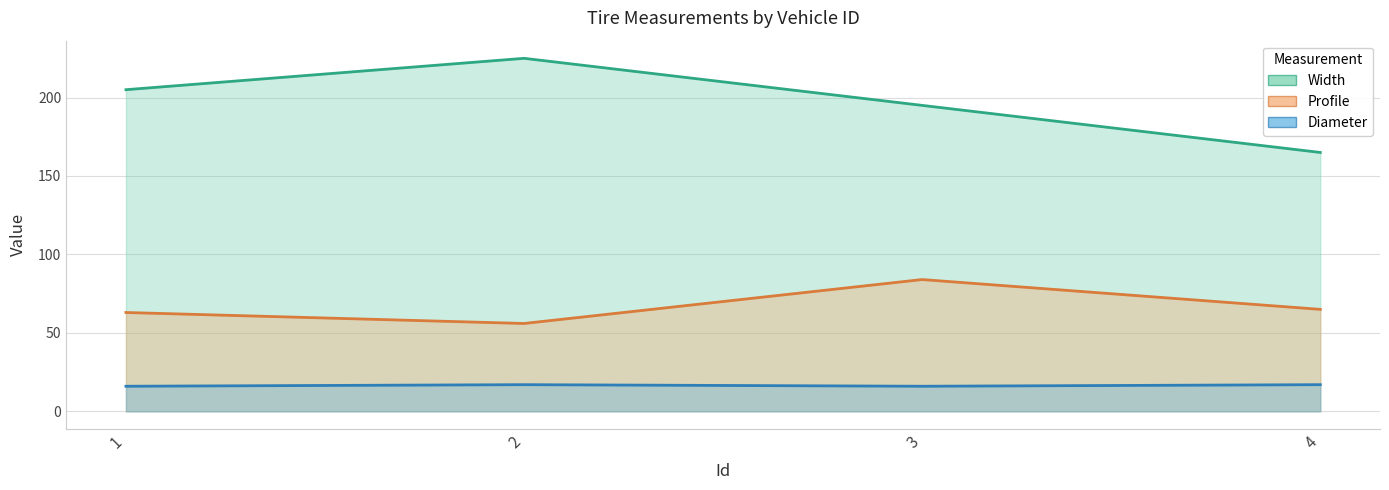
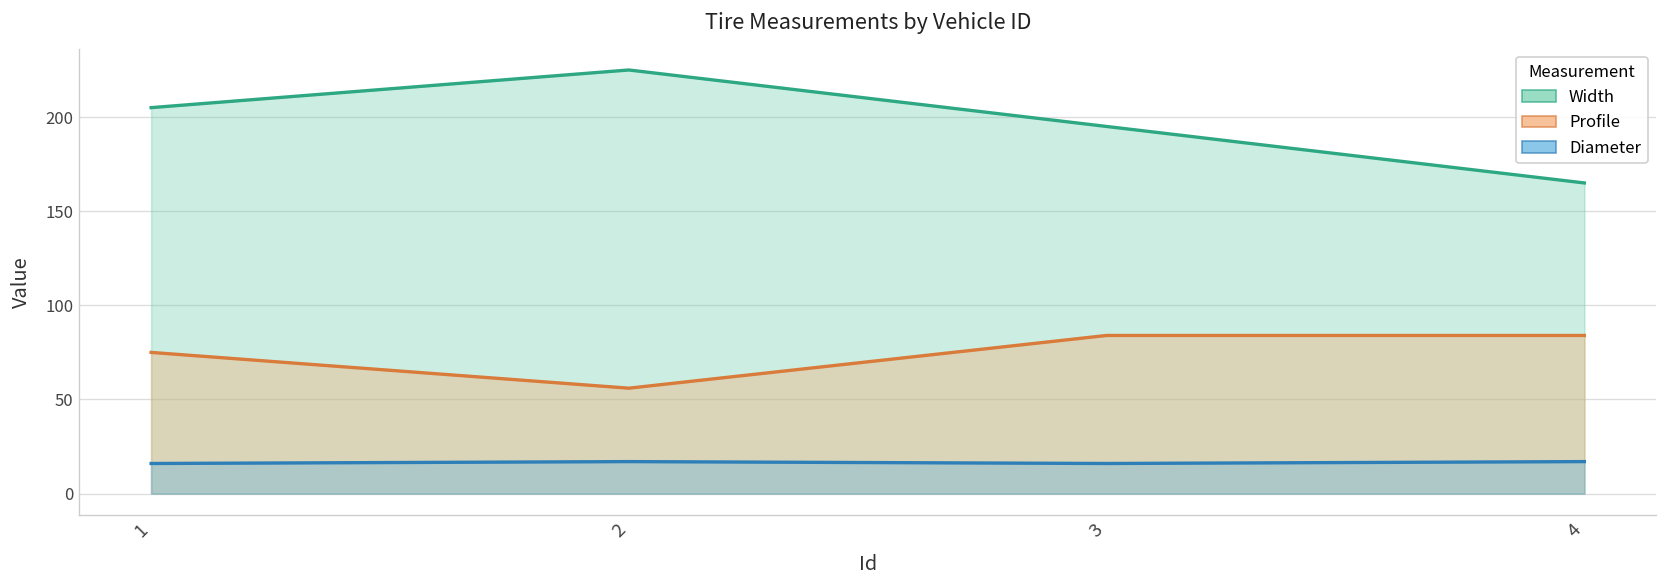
Profile, 1: 63 -> 75
Profile, 4: 65 -> 84
